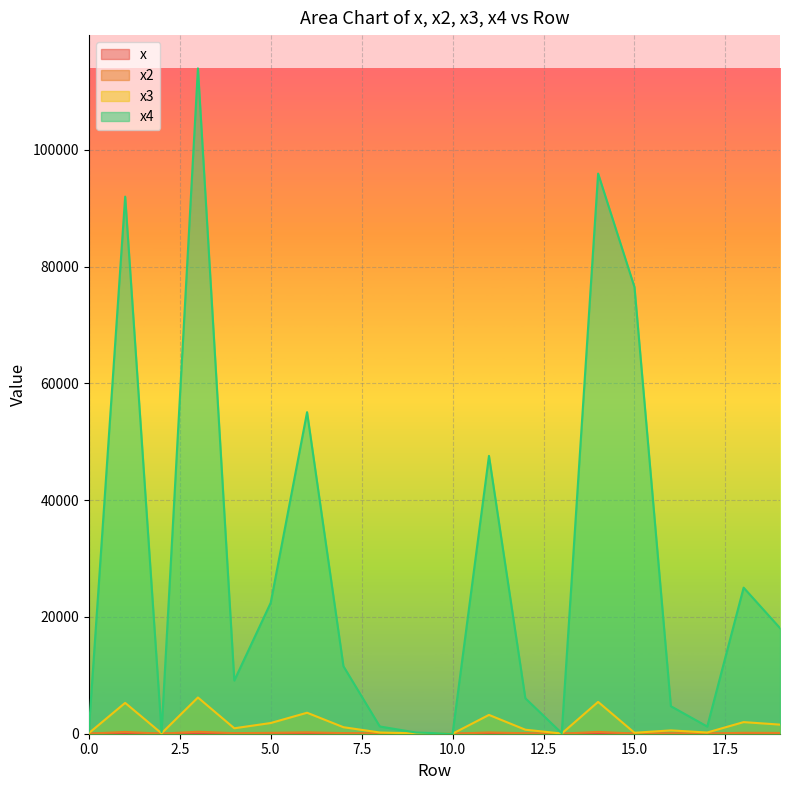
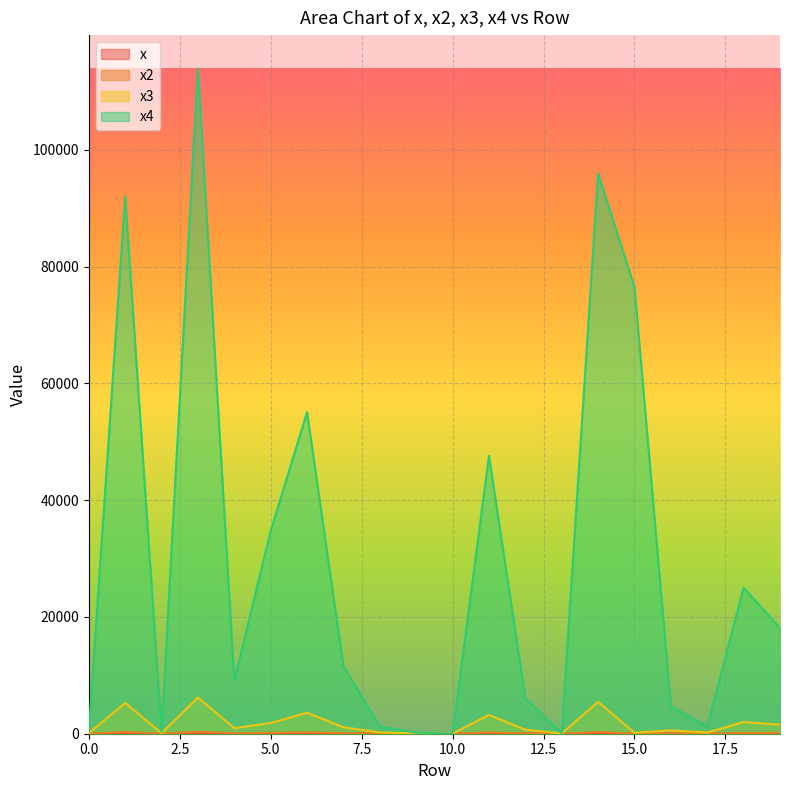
x4, 5.0: 22000 -> 35000
